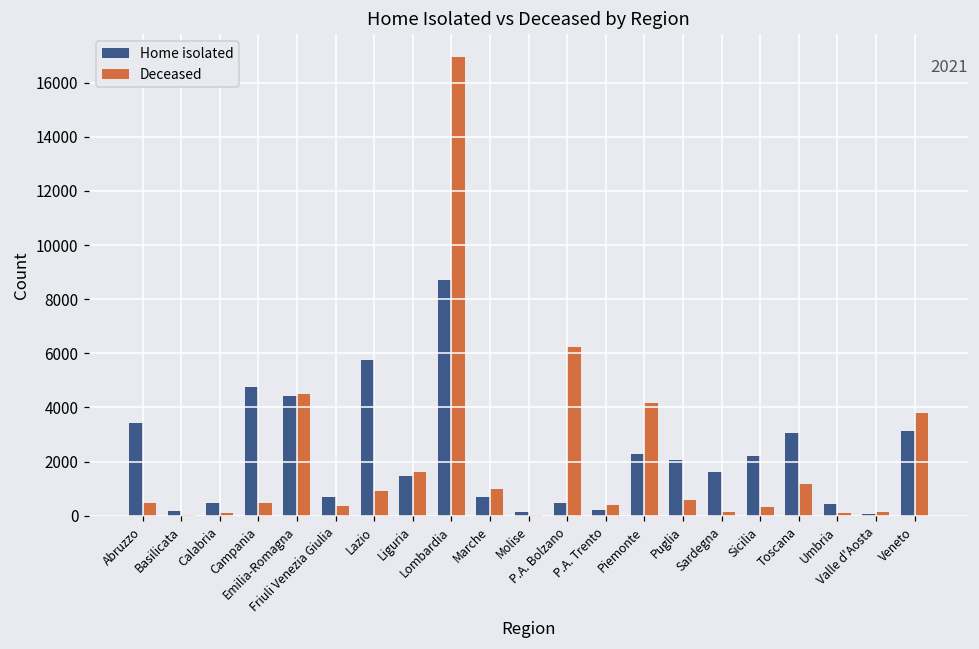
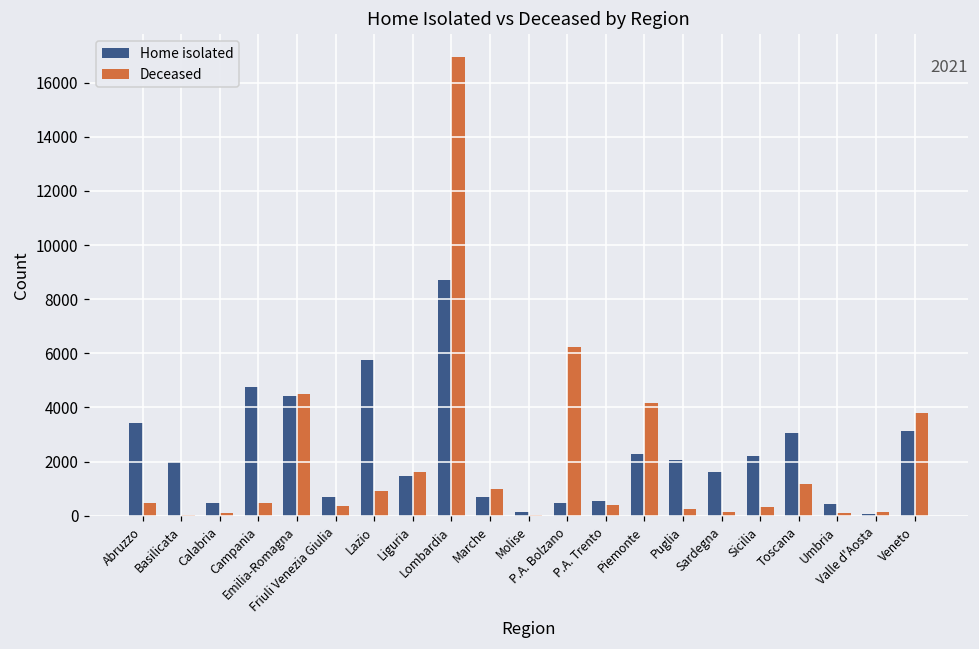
Home isolated, Basilicata: 200 -> 2000
Home isolated, P.A. Trento: 200 -> 500
Deceased, Puglia: 600 -> 200
